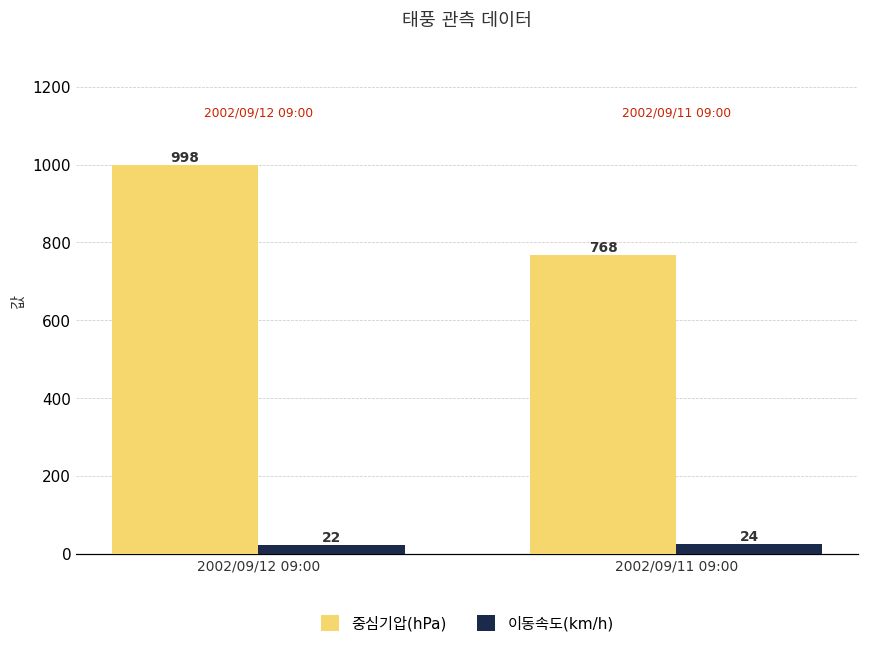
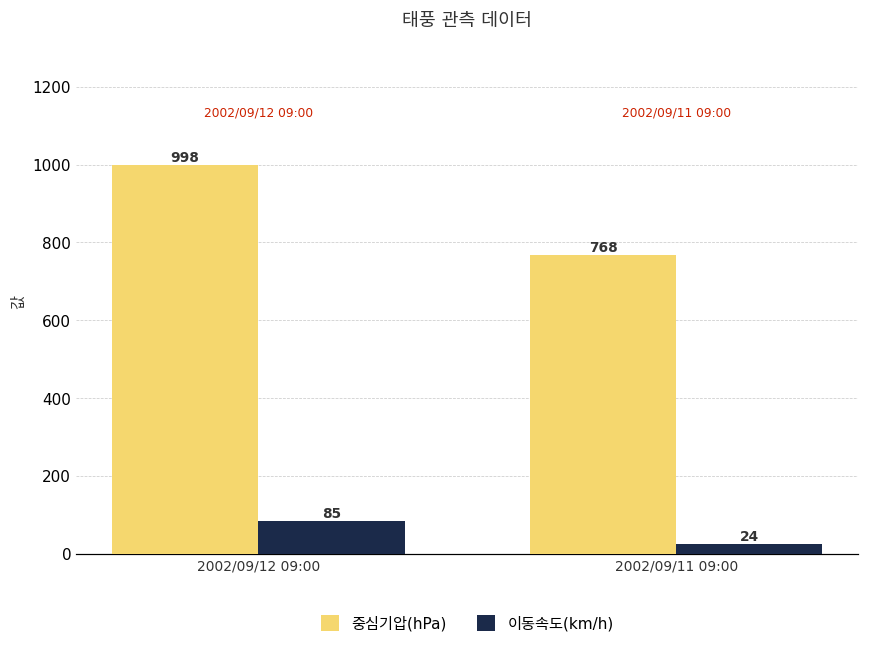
이동속도(km/h), 2002/09/12 09:00: 22 -> 85
